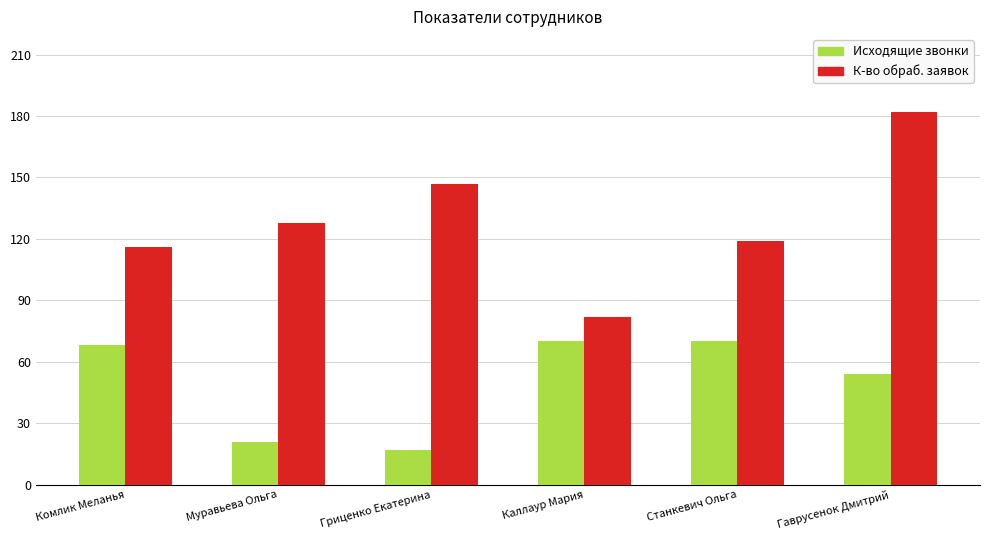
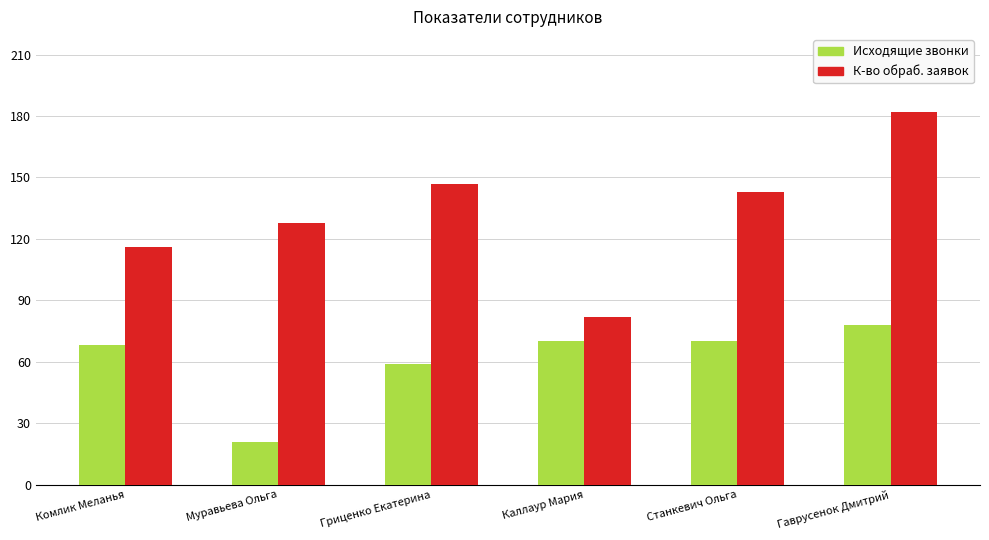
Исходящие звонки, Гриценко Екатерина: 17 -> 59
К-во обраб. заявок, Станкевич Ольга: 119 -> 143
Исходящие звонки, Гаврусенок Дмитрий: 54 -> 78
